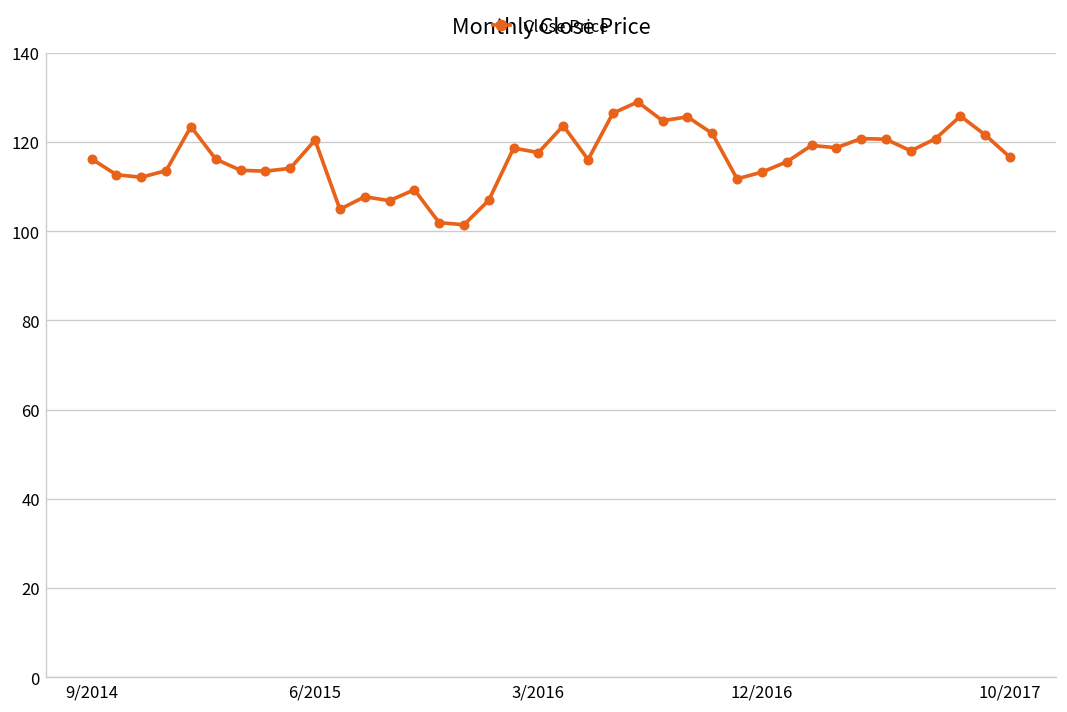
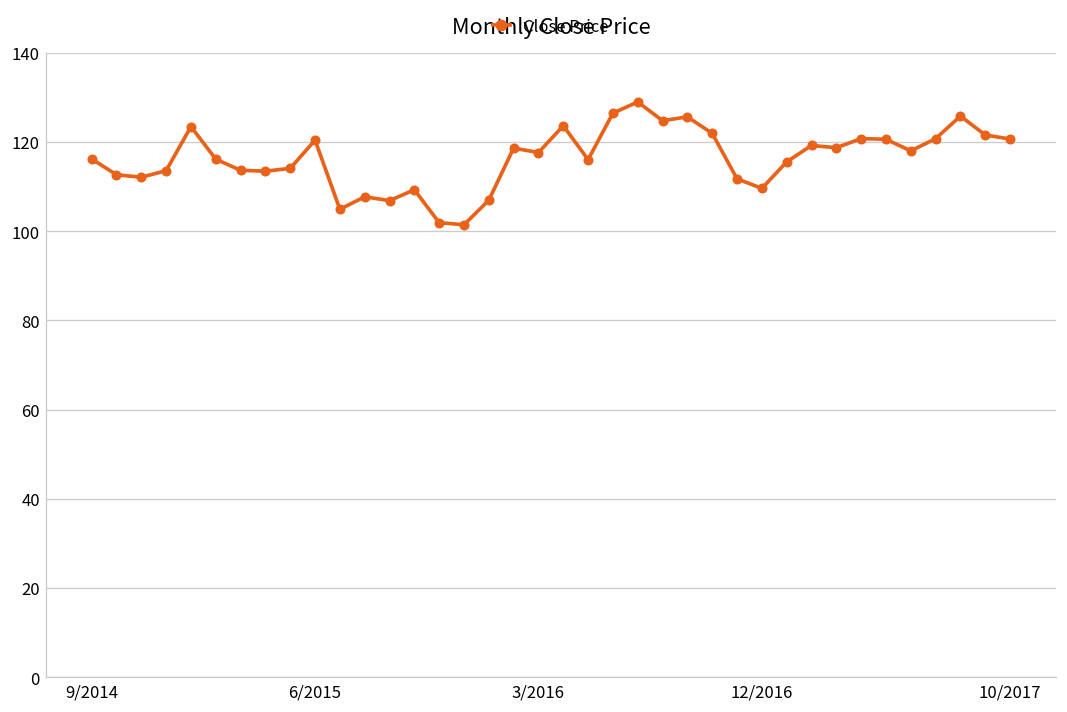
12/2016: 113 -> 110
10/2017: 117 -> 121
